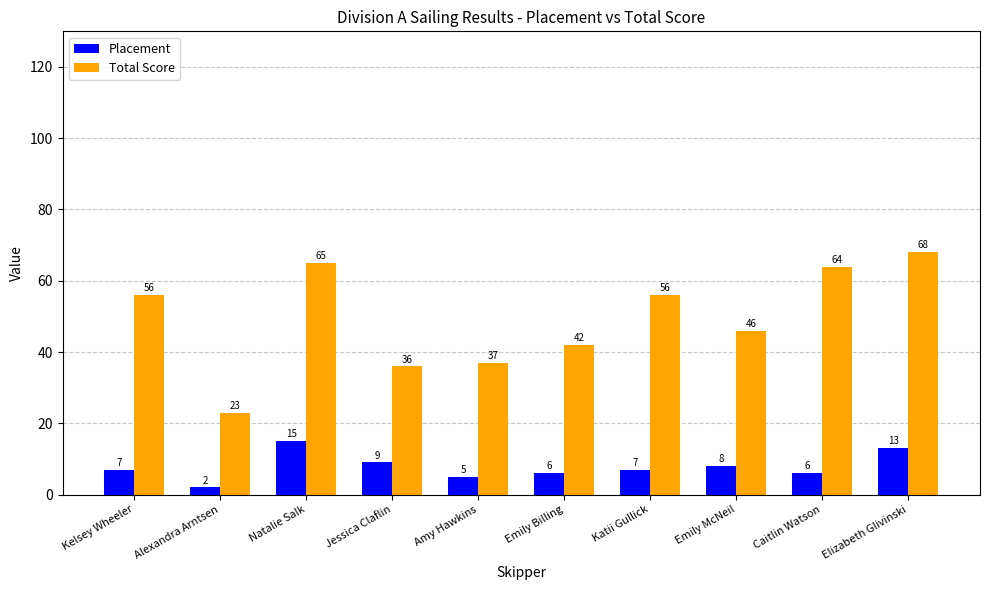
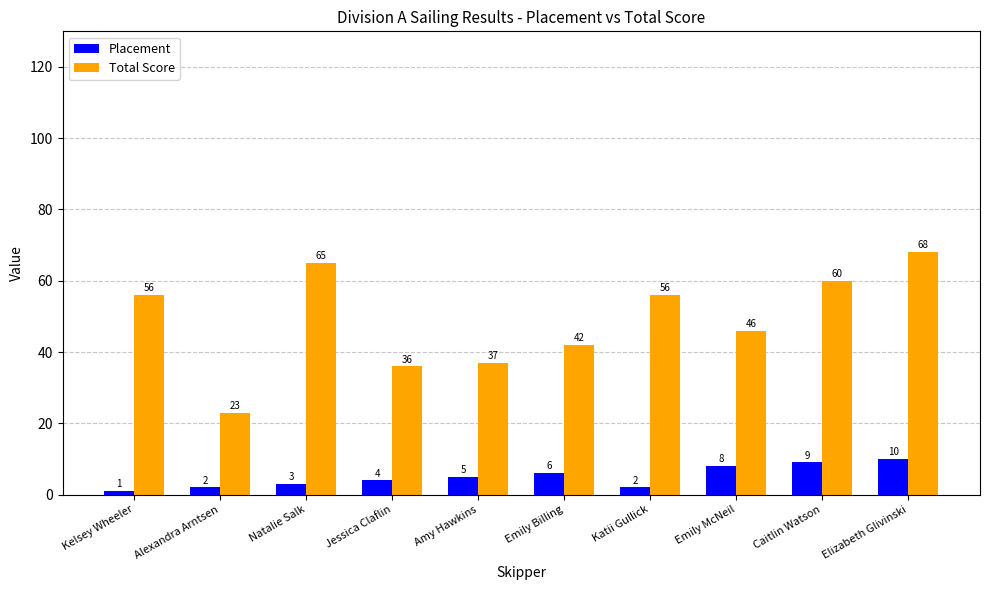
Placement, Kelsey Wheeler: 7 -> 1
Placement, Natalie Salk: 15 -> 3
Placement, Jessica Claflin: 9 -> 4
Placement, Katii Gullick: 7 -> 2
Placement, Caitlin Watson: 6 -> 9
Total Score, Caitlin Watson: 64 -> 60
Placement, Elizabeth Glivinski: 13 -> 10
